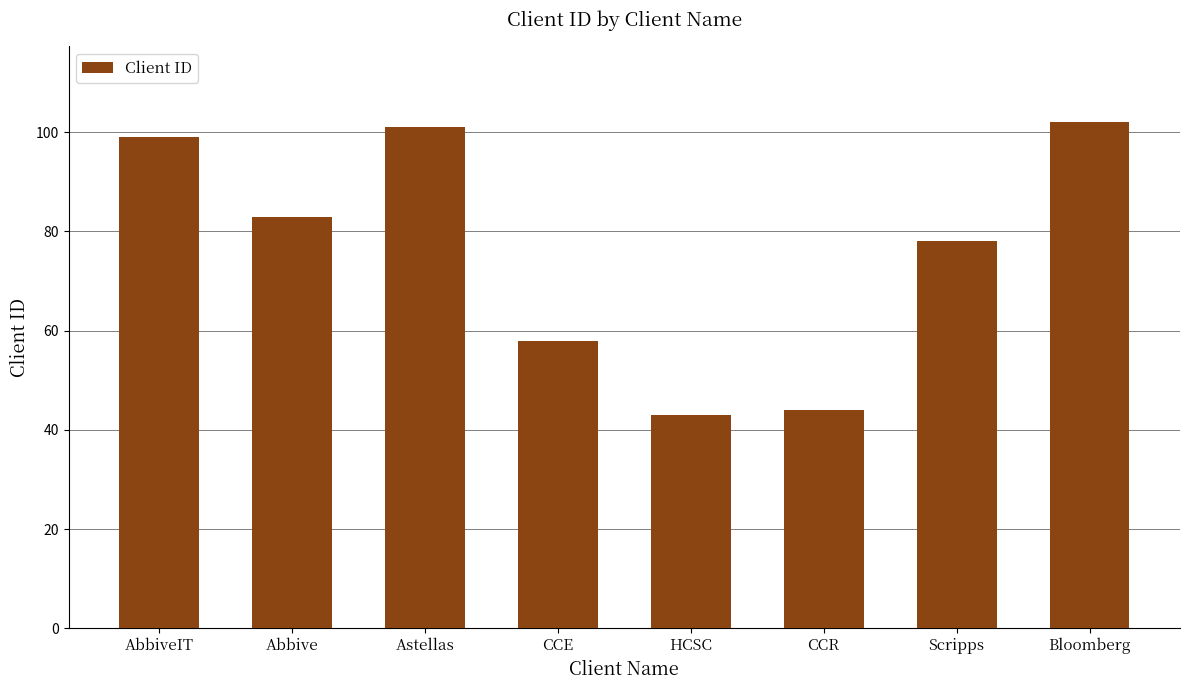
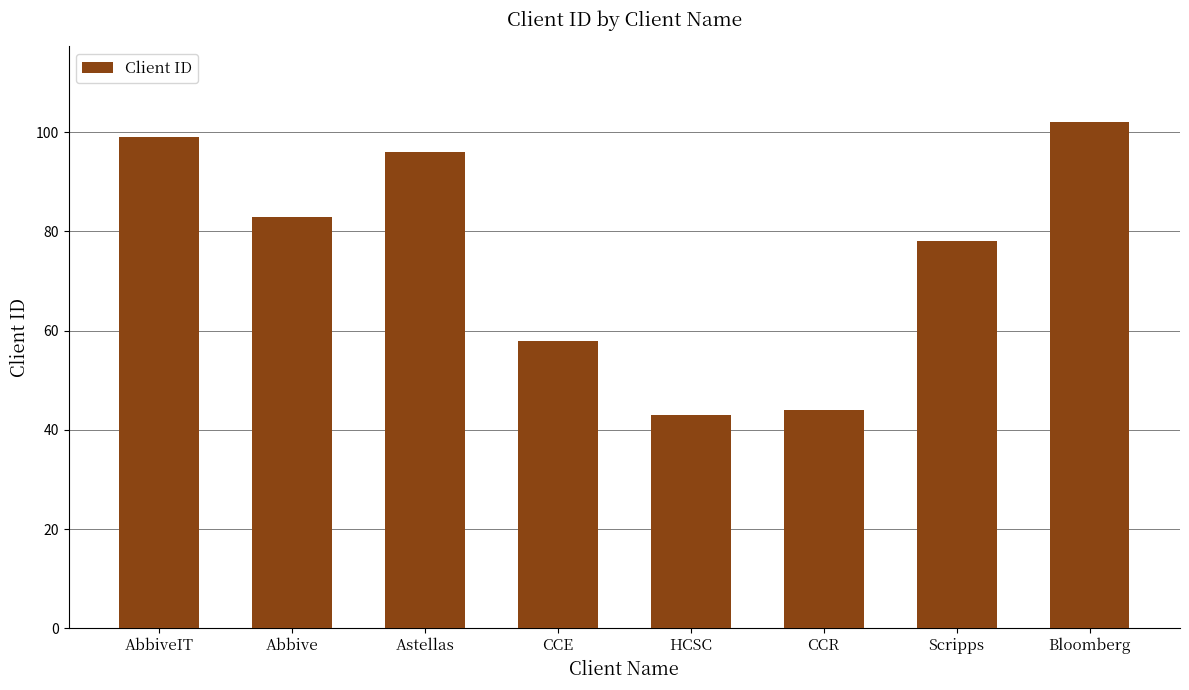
Astellas: 101 -> 96
